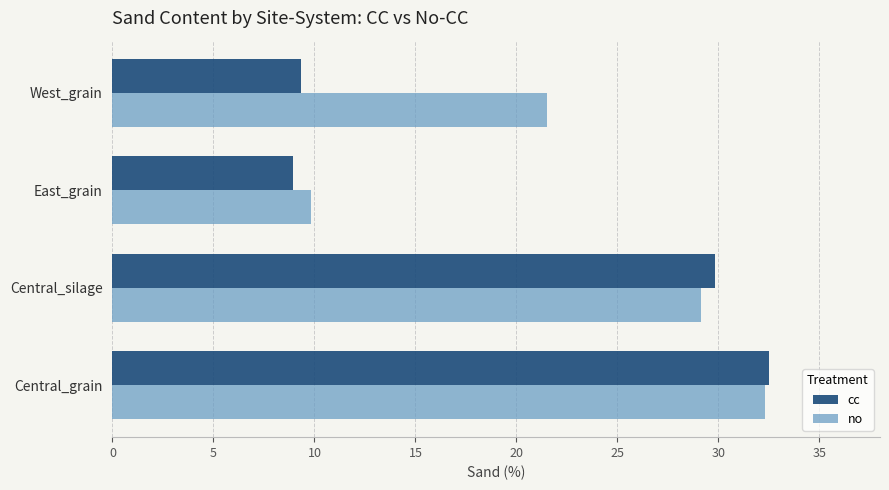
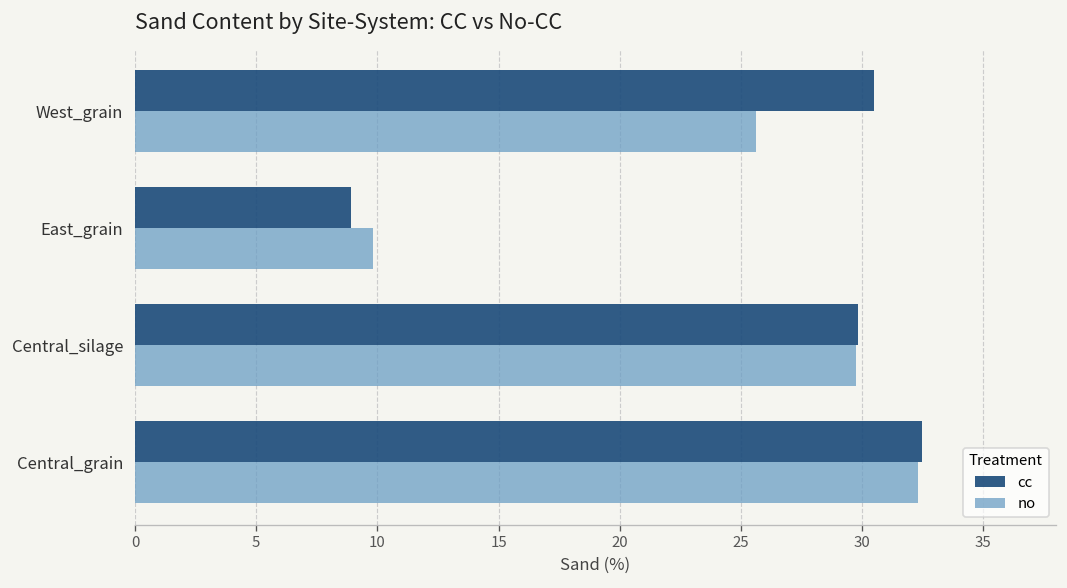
cc, West_grain: 9.3 -> 30.5
no, West_grain: 21.5 -> 25.6
no, Central_silage: 29.1 -> 29.8
